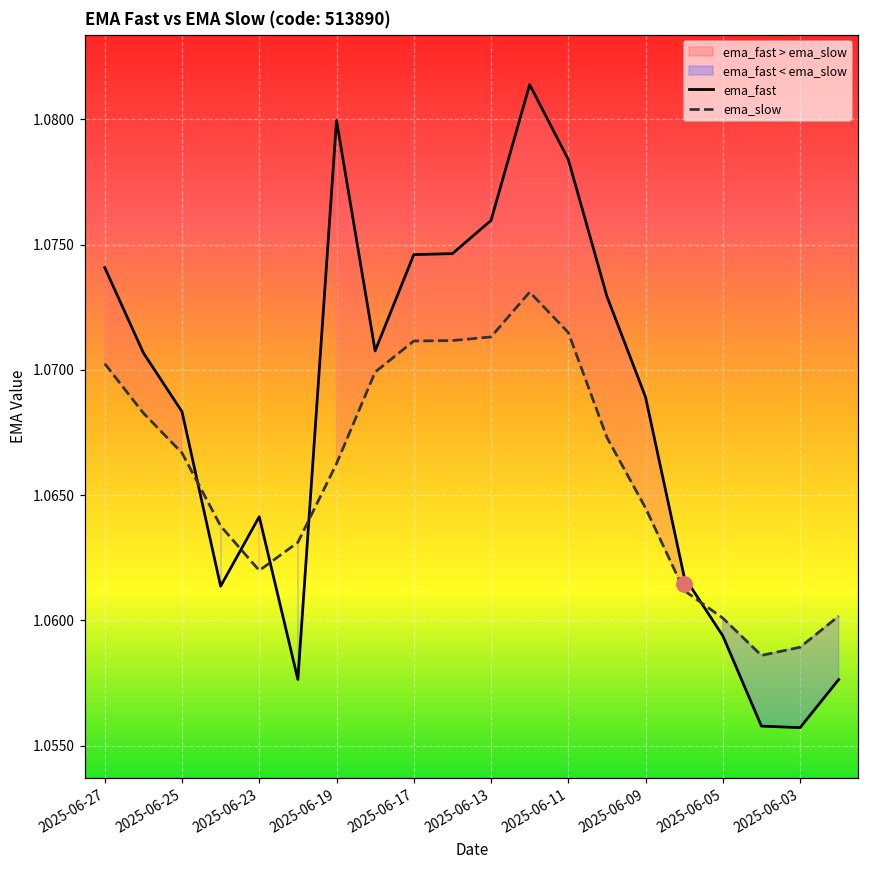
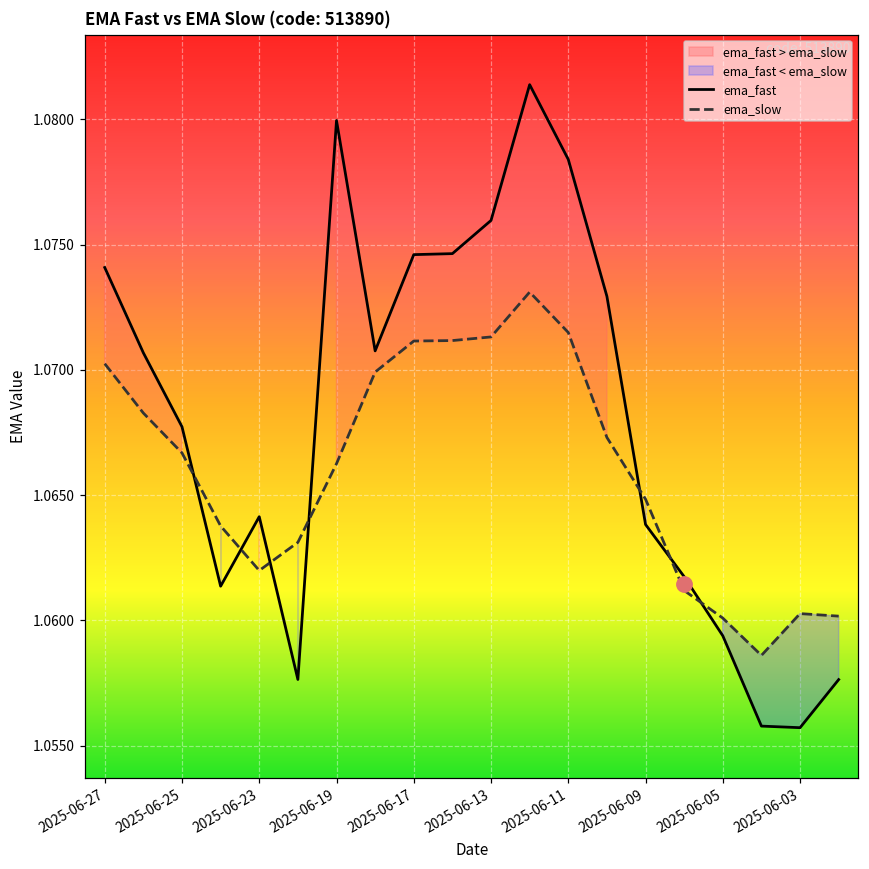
ema_fast, 2025-06-25: 1.0683 -> 1.0677
ema_fast, 2025-06-09: 1.0689 -> 1.0638
ema_slow, 2025-06-09: 1.0645 -> 1.0648
ema_slow, 2025-06-03: 1.0589 -> 1.0603
